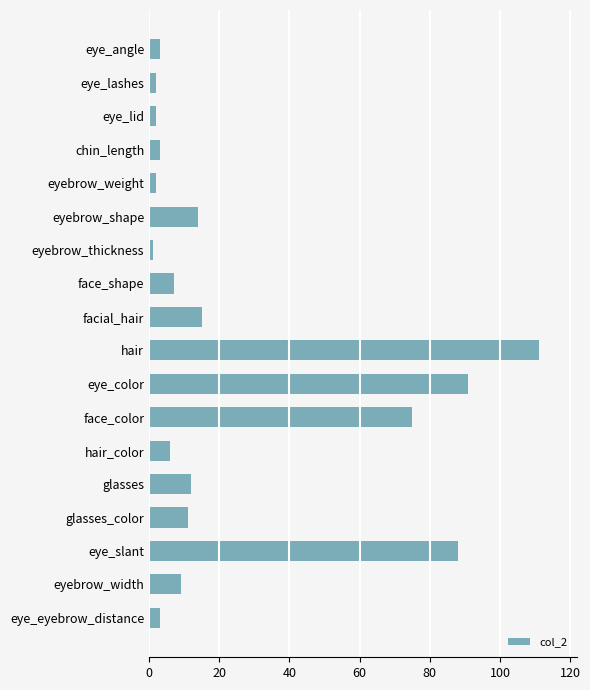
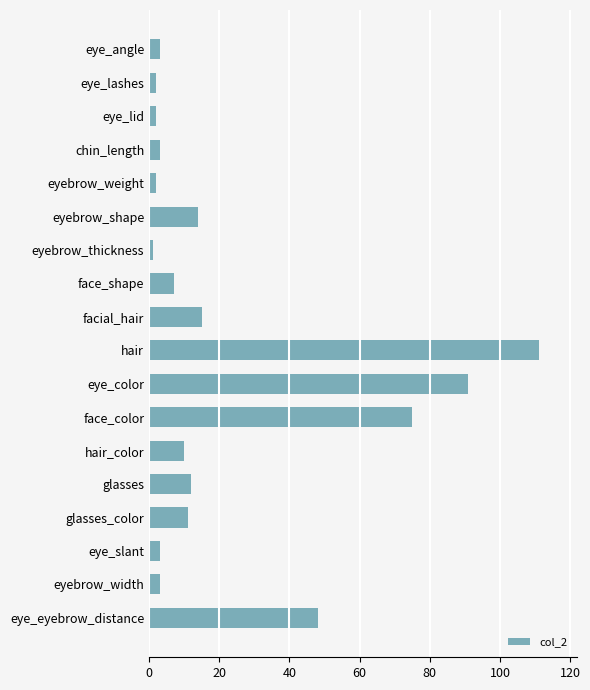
hair_color: 6 -> 10
eye_slant: 88 -> 3
eyebrow_width: 9 -> 3
eye_eyebrow_distance: 3 -> 48
